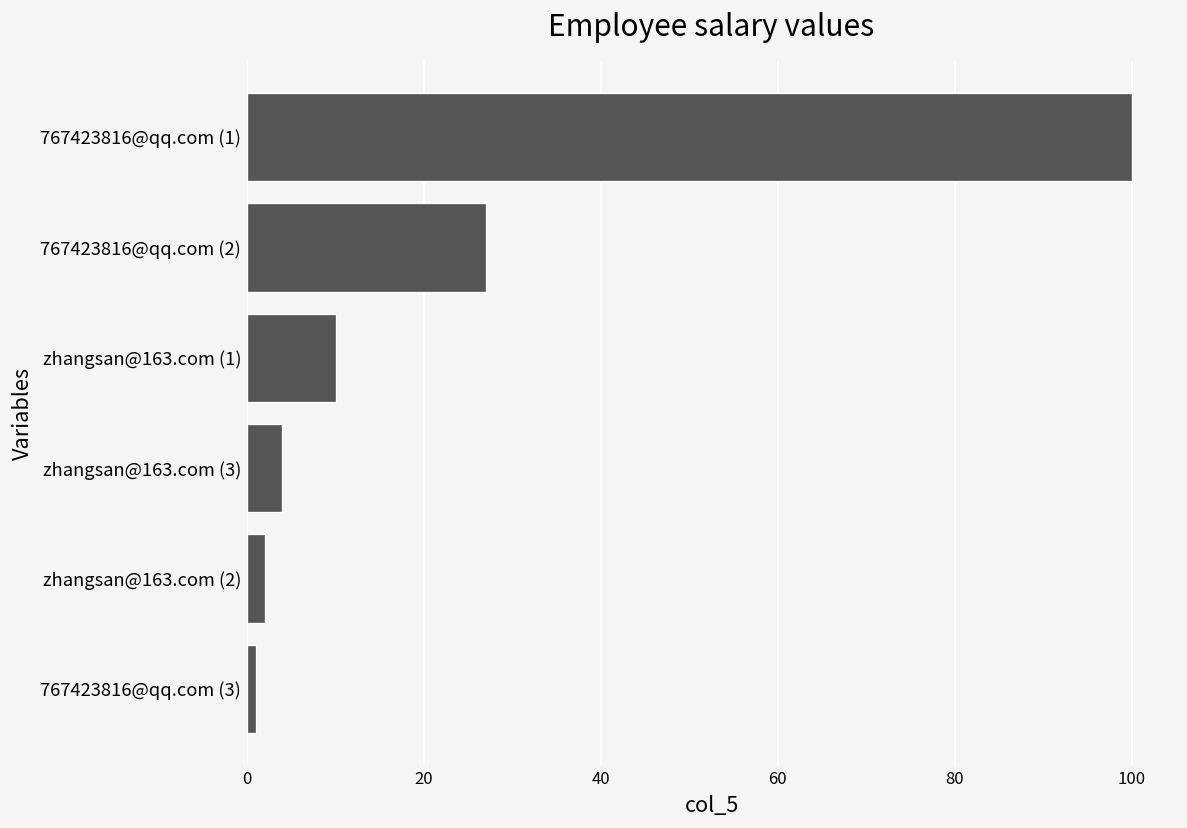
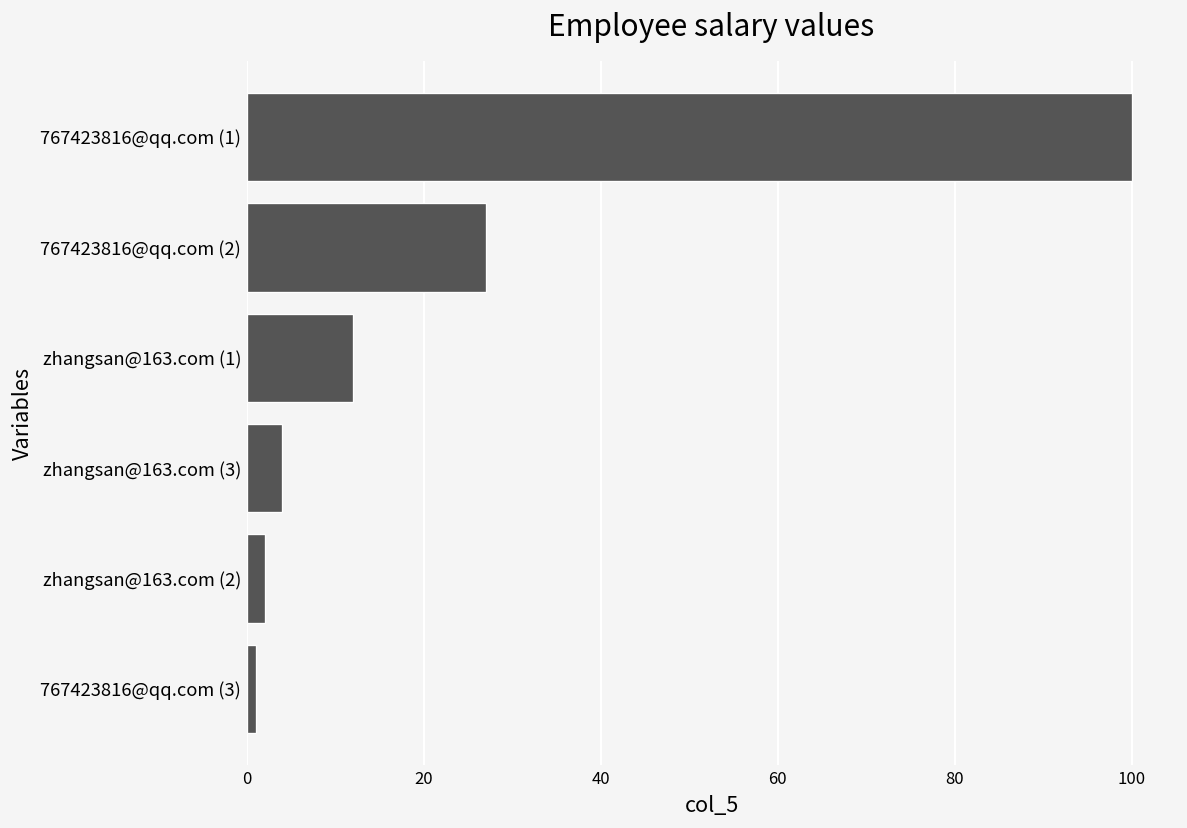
zhangsan@163.com (1): 10 -> 12
